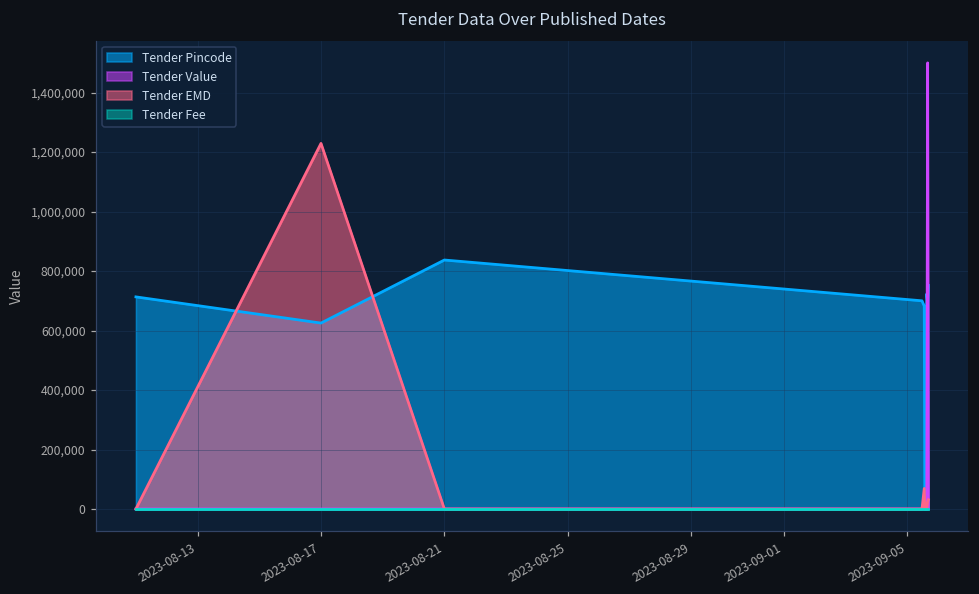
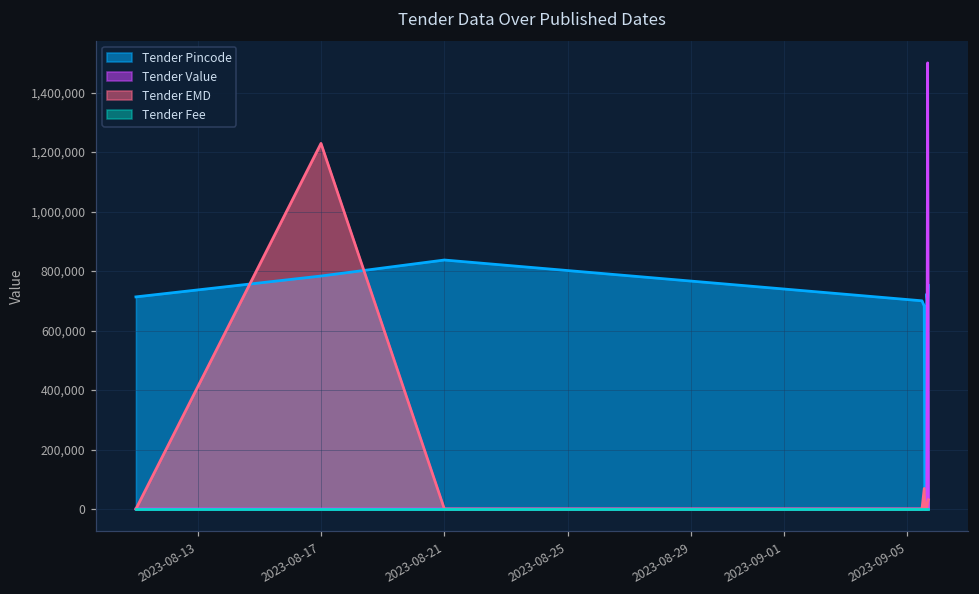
Tender Pincode, 2023-08-17: 630,000 -> 780,000
